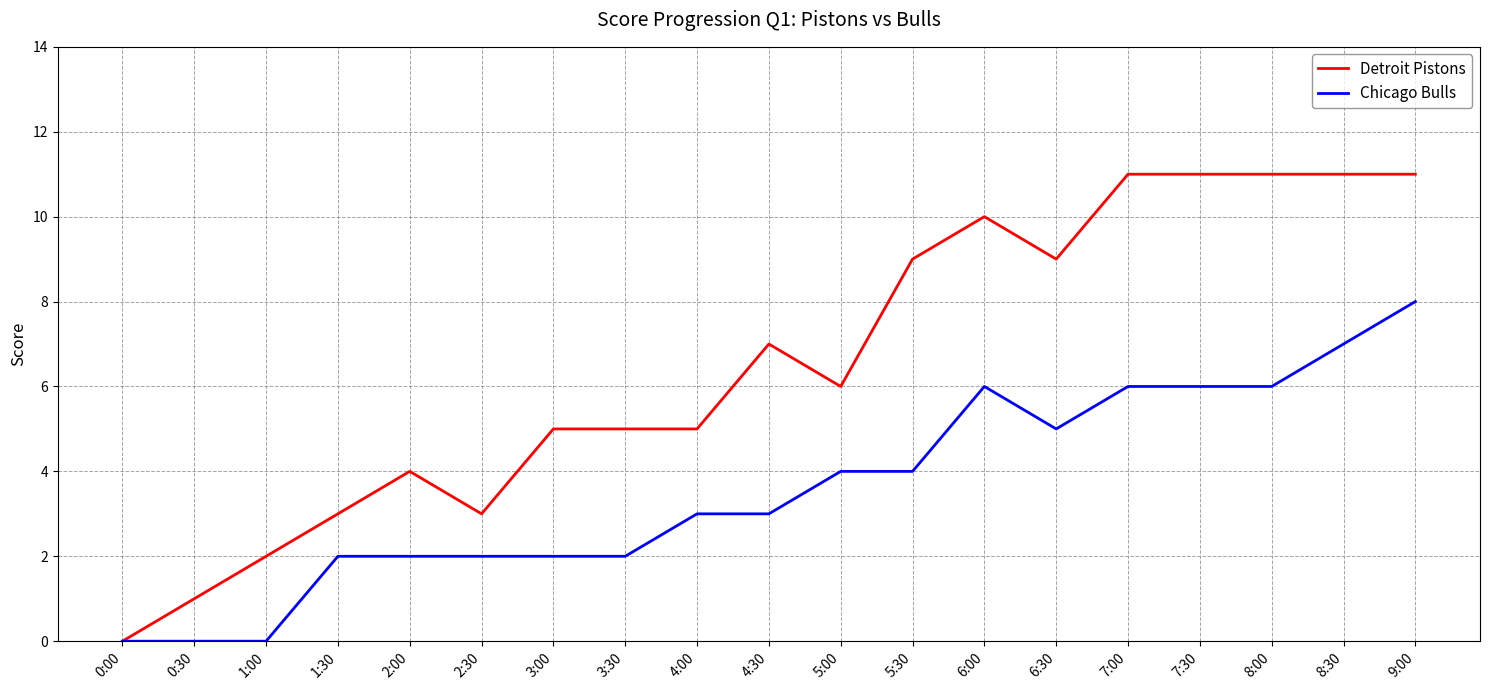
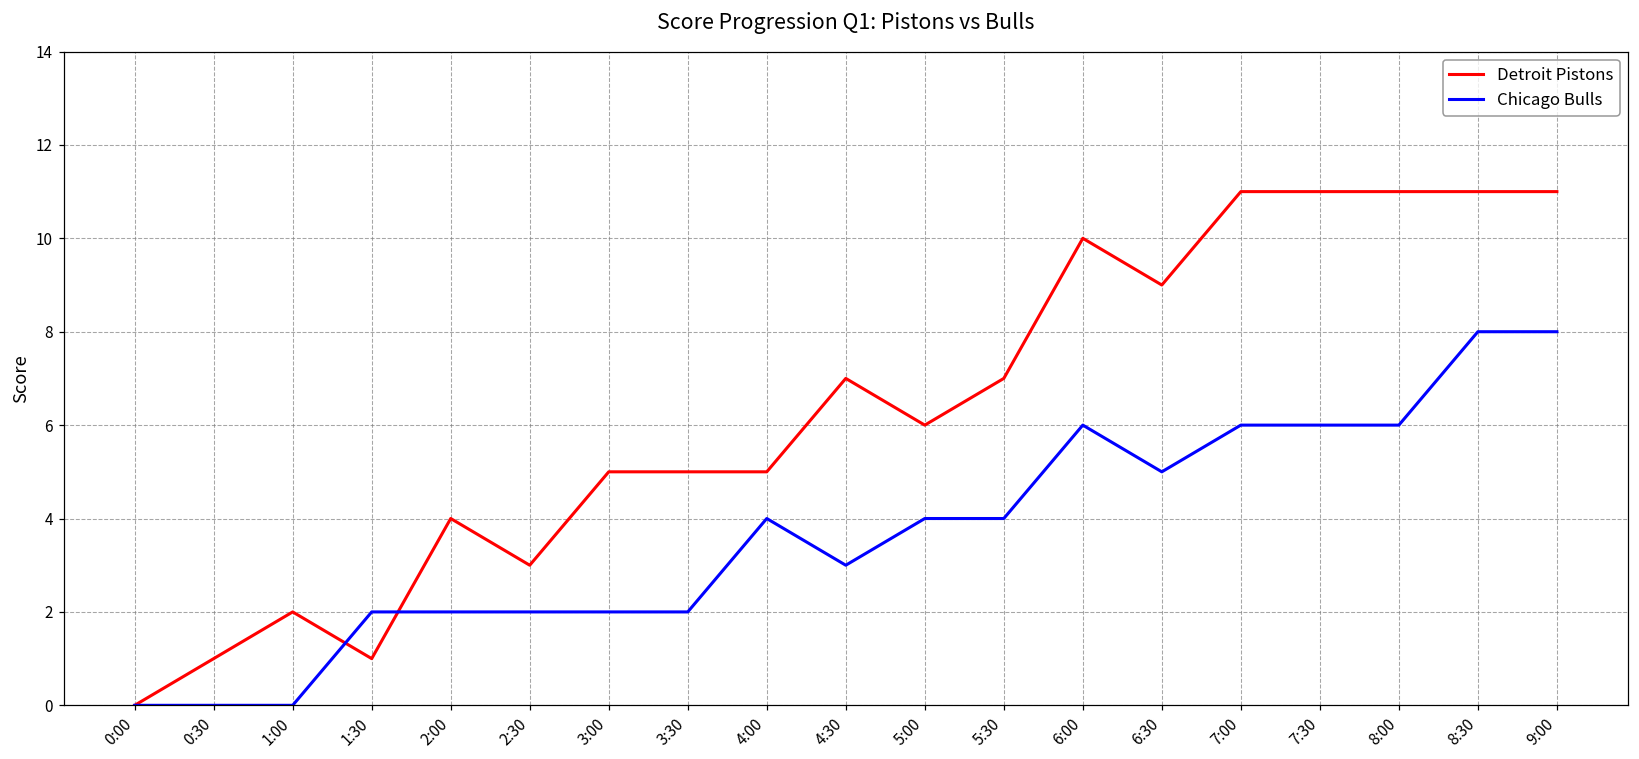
Detroit Pistons, 1:30: 3 -> 1
Chicago Bulls, 4:00: 3 -> 4
Detroit Pistons, 5:30: 9 -> 7
Chicago Bulls, 8:30: 7 -> 8
